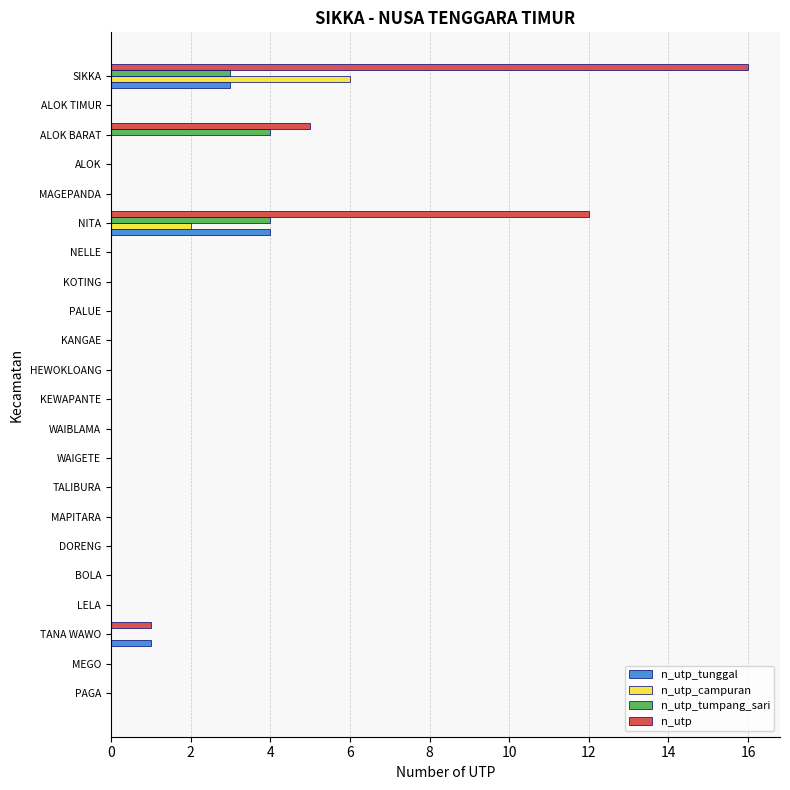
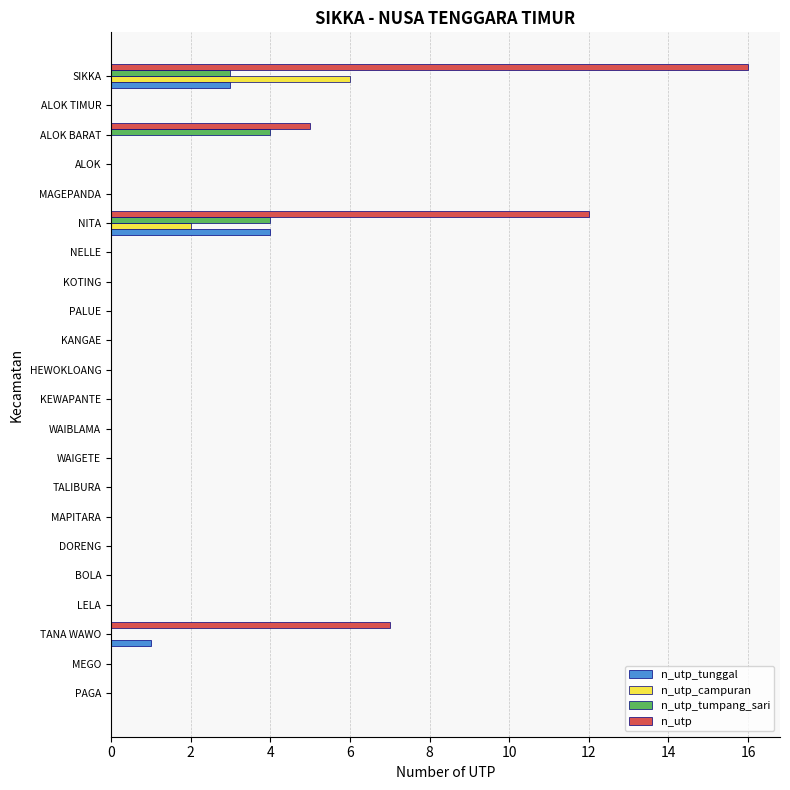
n_utp, TANA WAWO: 1 -> 7
